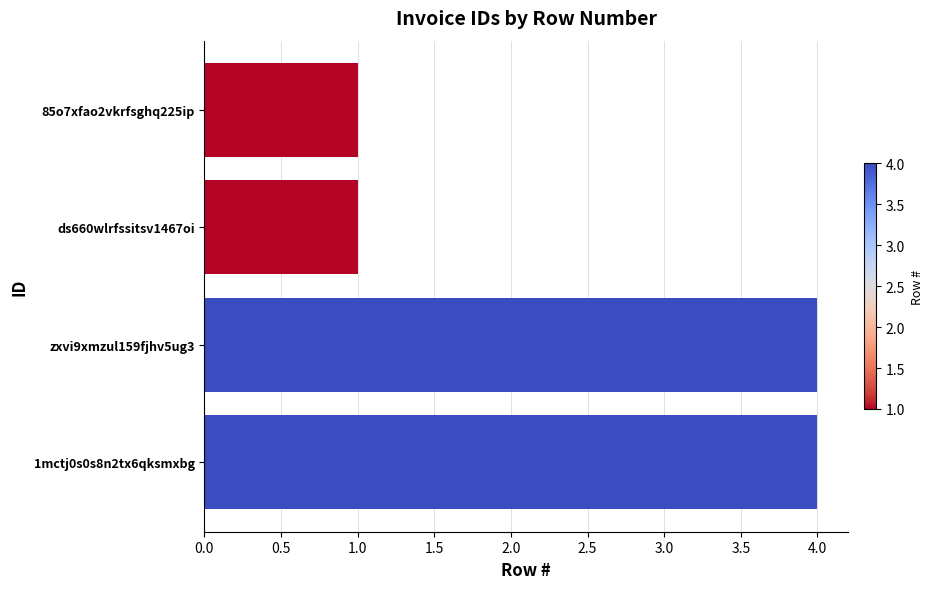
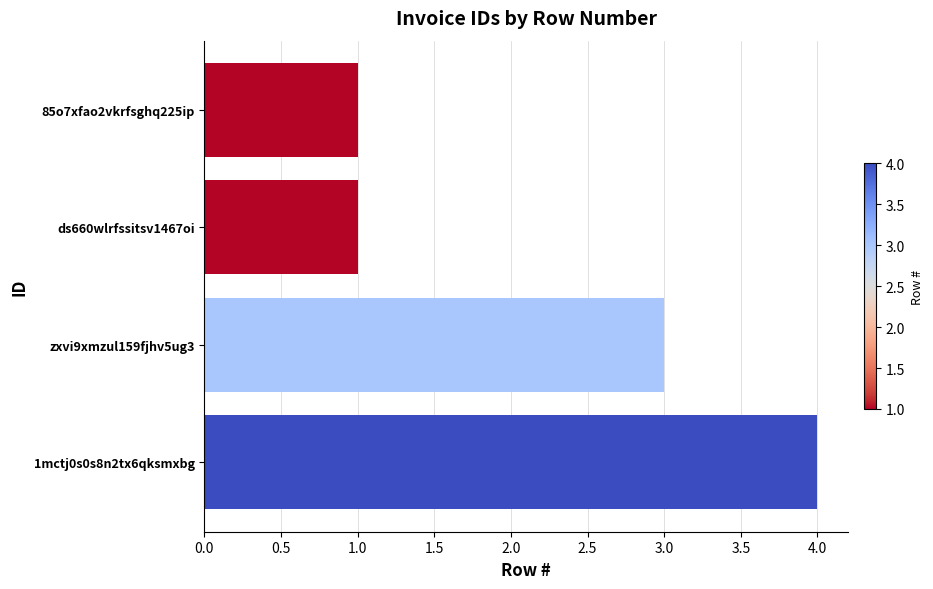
zxvi9xmzul159fjhv5ug3: 4 -> 3
